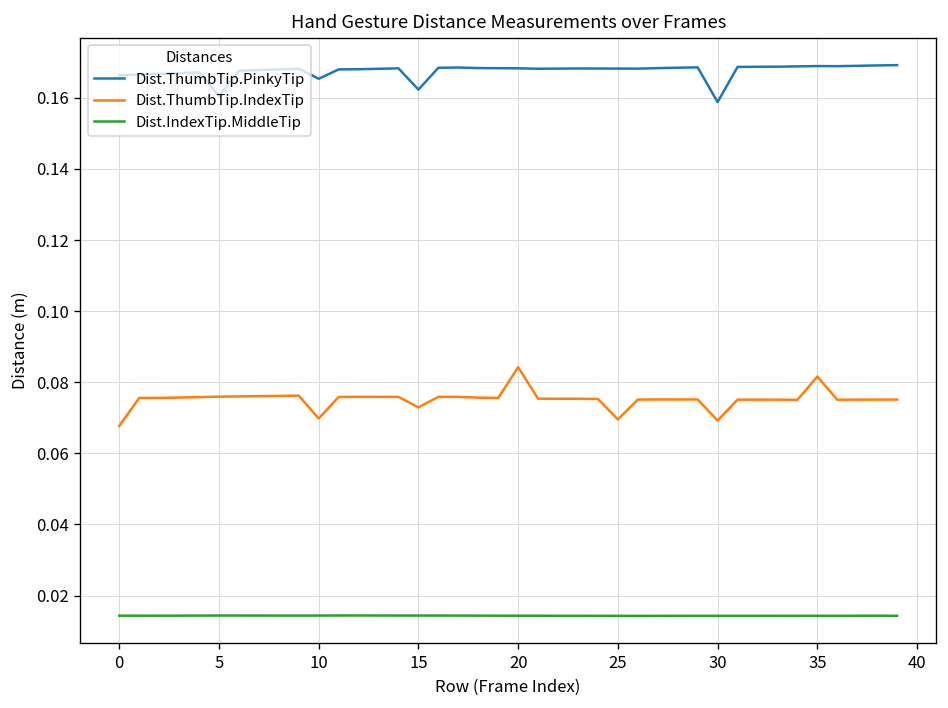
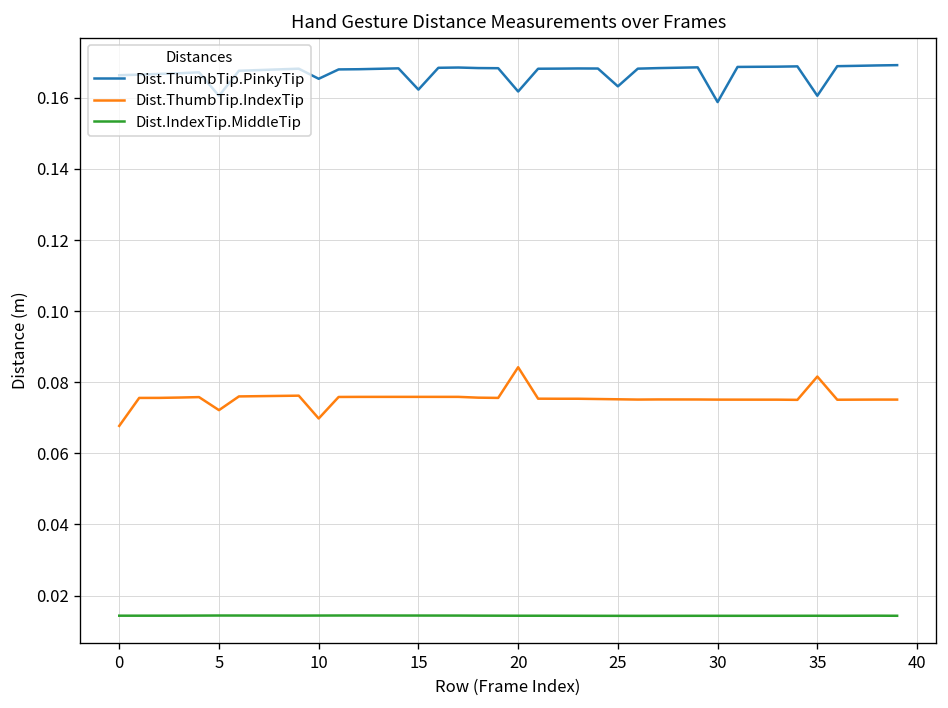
Dist.ThumbTip.IndexTip, 5: 0.076 -> 0.072
Dist.ThumbTip.IndexTip, 15: 0.073 -> 0.076
Dist.ThumbTip.PinkyTip, 20: 0.168 -> 0.162
Dist.ThumbTip.PinkyTip, 25: 0.168 -> 0.163
Dist.ThumbTip.IndexTip, 25: 0.070 -> 0.075
Dist.ThumbTip.IndexTip, 30: 0.069 -> 0.075
Dist.ThumbTip.PinkyTip, 35: 0.169 -> 0.161
